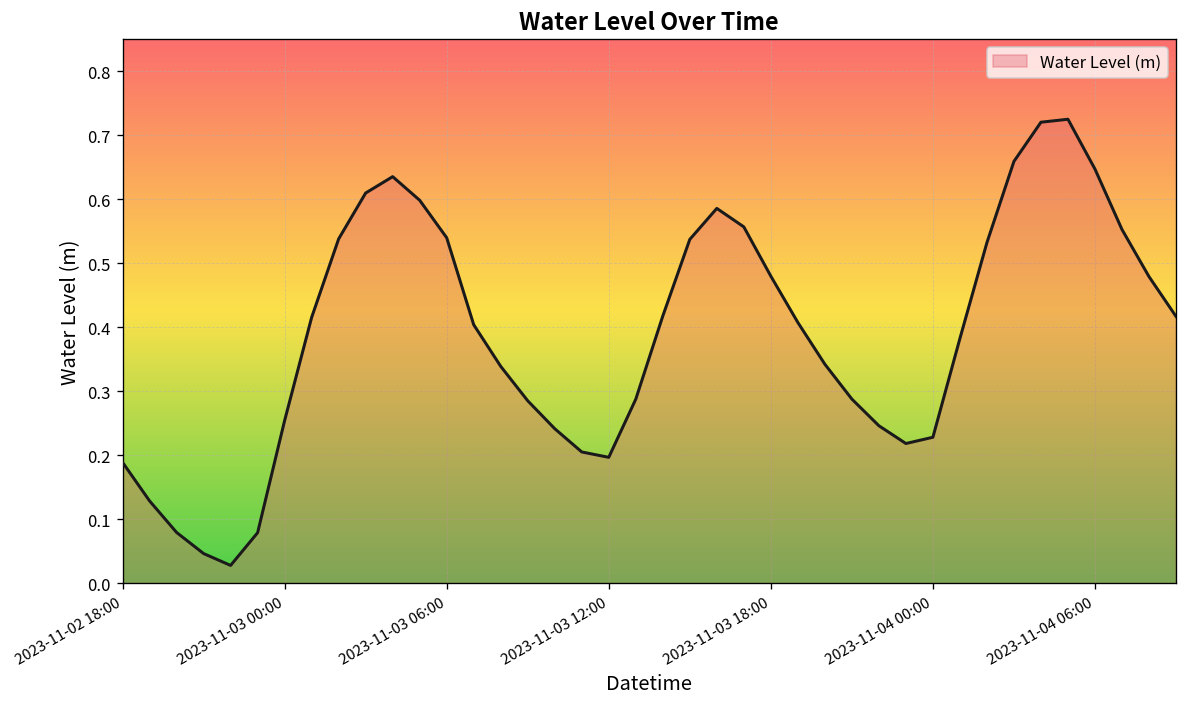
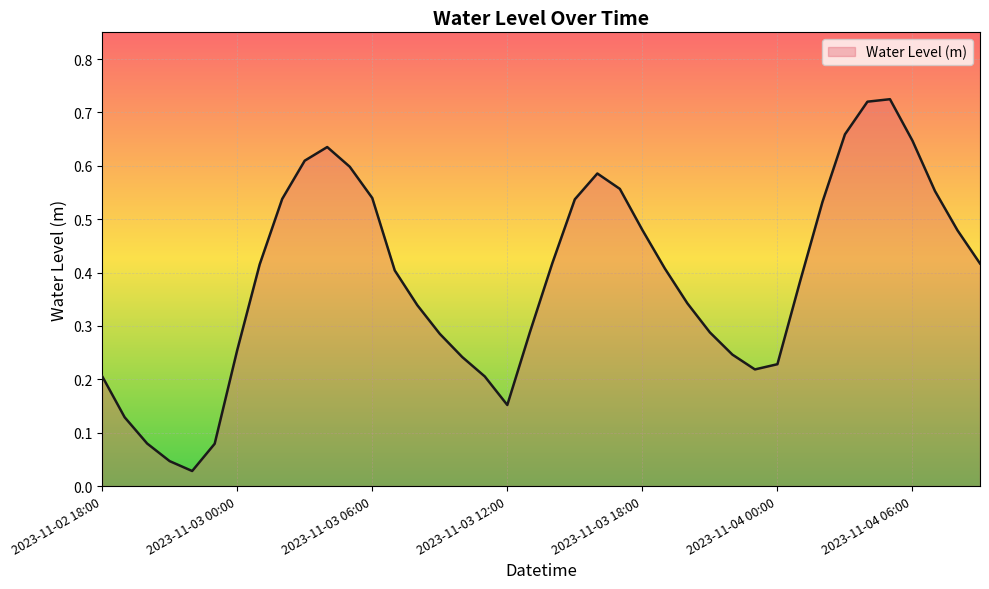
2023-11-02 18:00: 0.19 -> 0.21
2023-11-03 12:00: 0.20 -> 0.15
